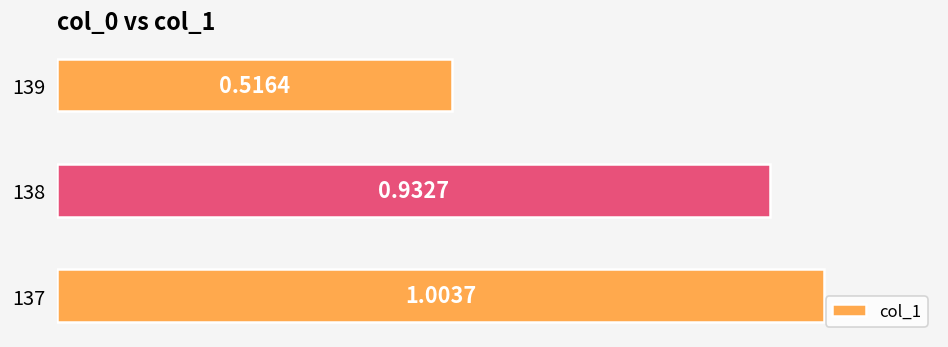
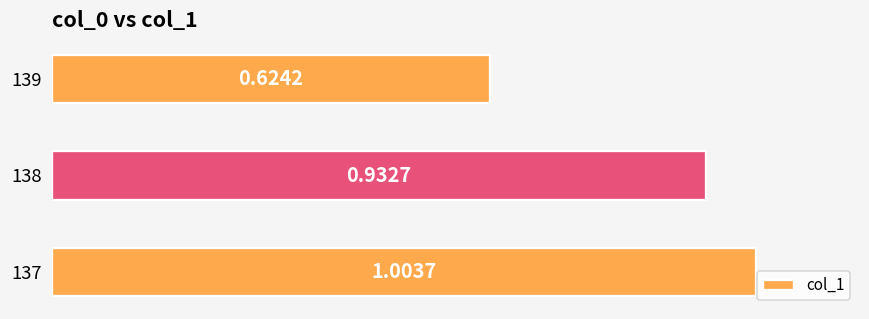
139: 0.5164 -> 0.6242
